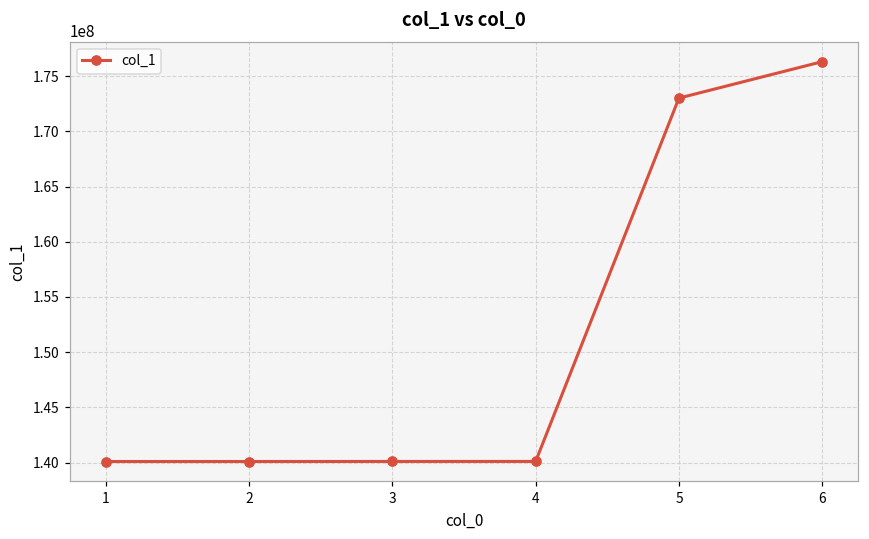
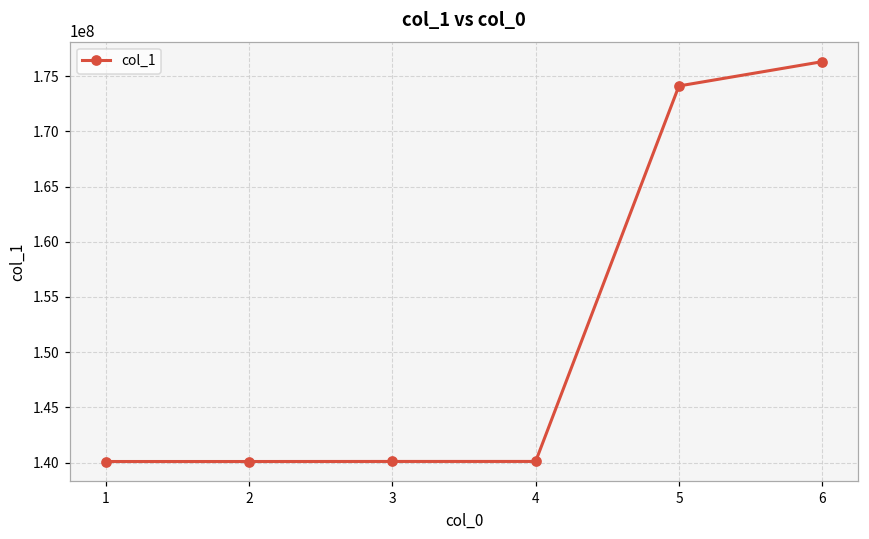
5: 173000000 -> 174100000
